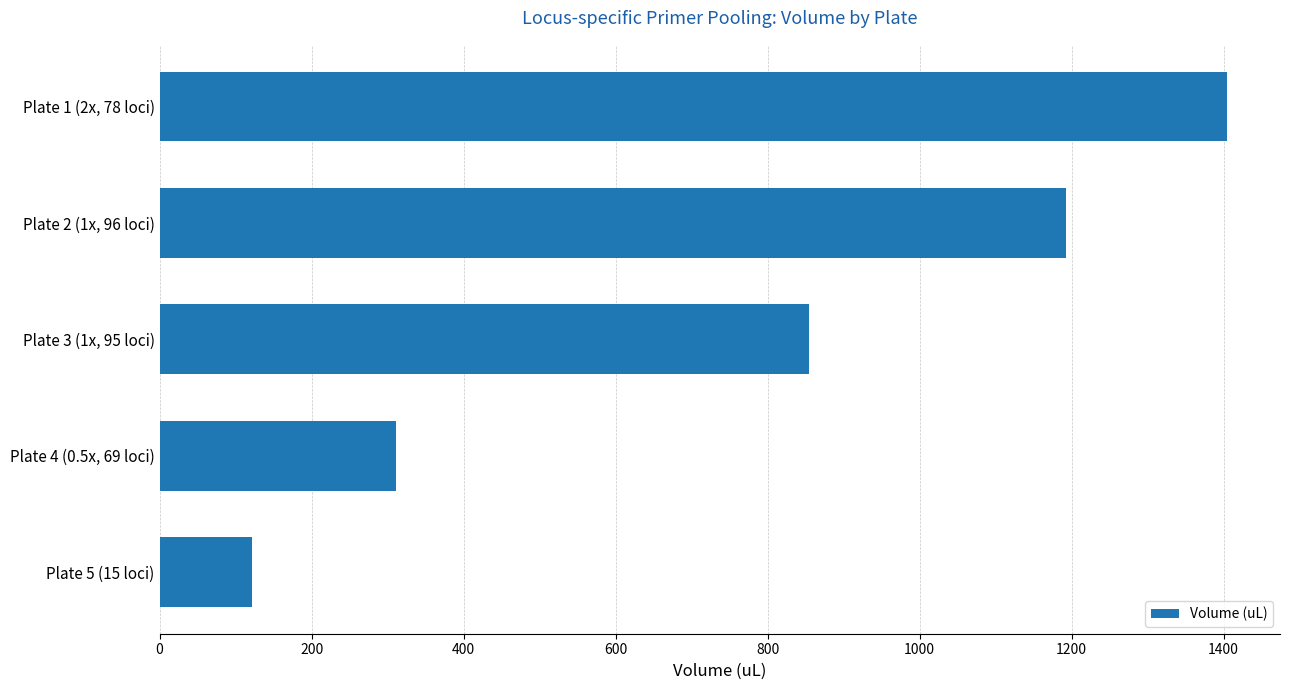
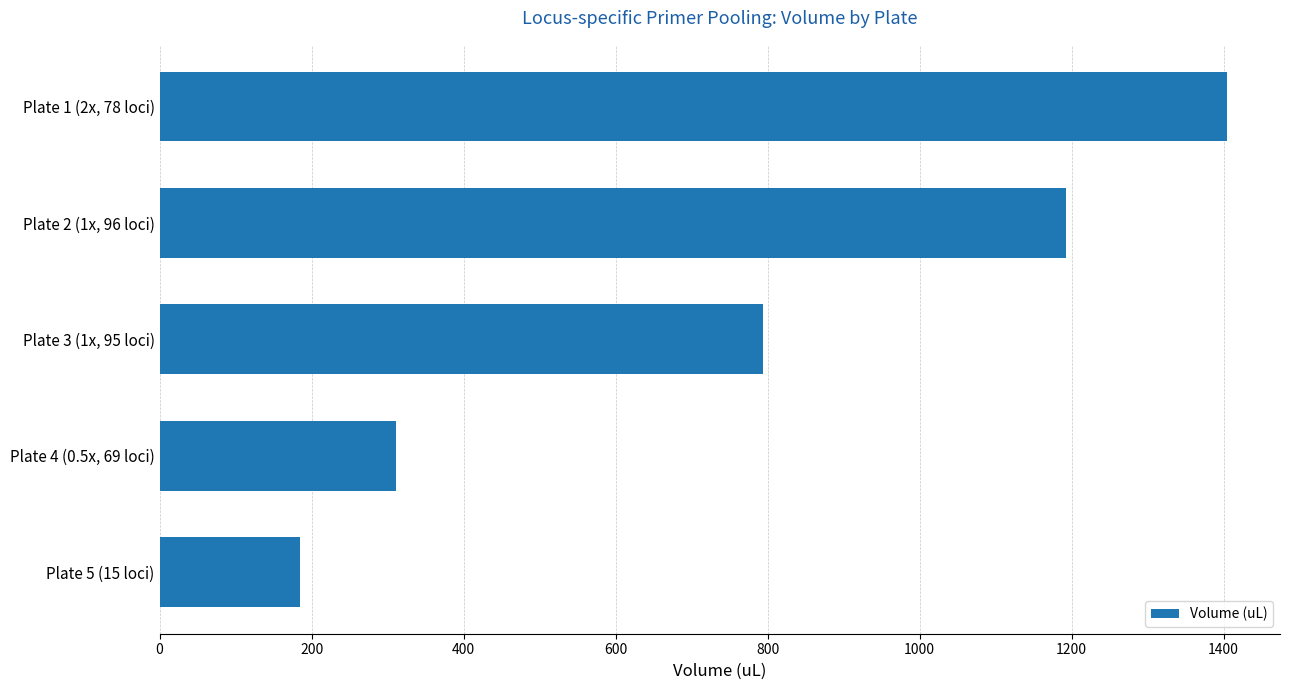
Plate 3 (1x, 95 loci): 860 -> 790
Plate 5 (15 loci): 120 -> 180
